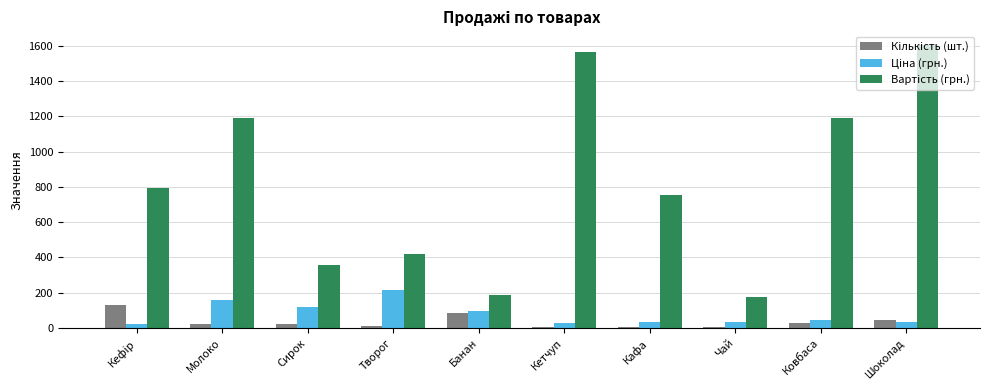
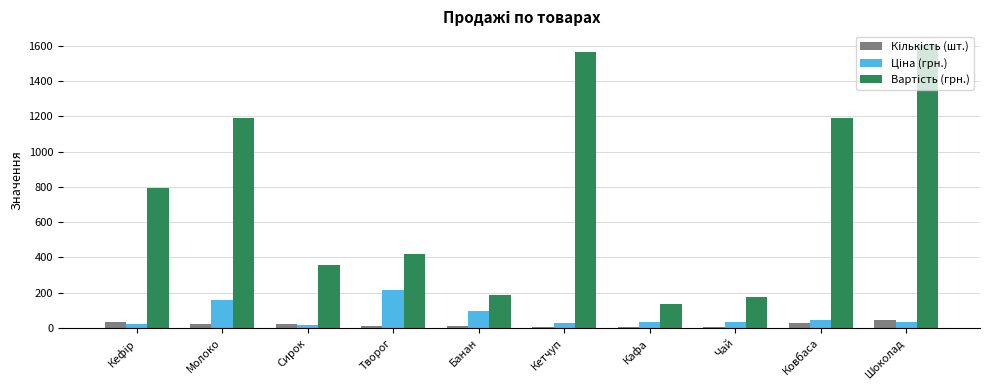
Кількість (шт.), Кефір: 130 -> 30
Ціна (грн.), Сирок: 120 -> 10
Кількість (шт.), Банан: 90 -> 10
Вартість (грн.), Кафа: 760 -> 140
